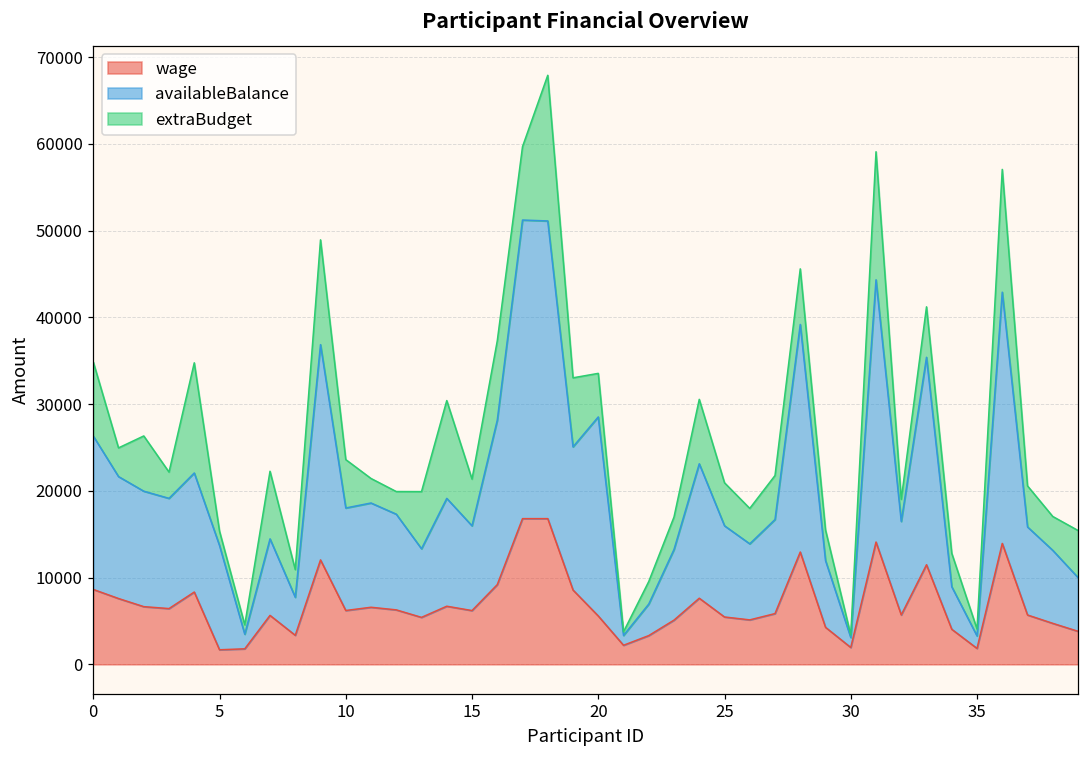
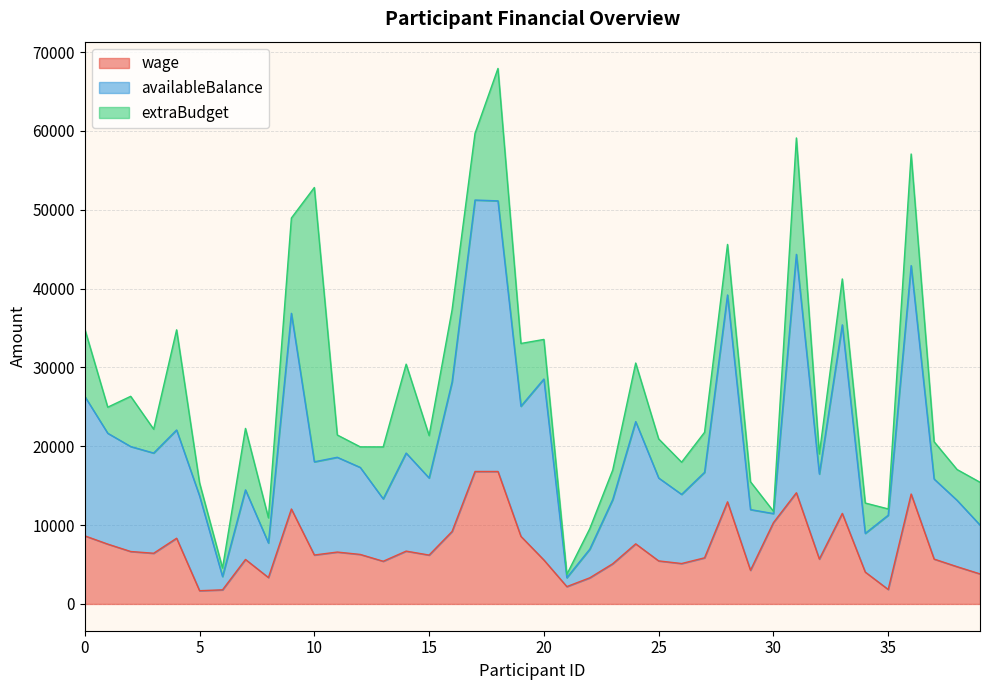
extraBudget, 10: 6000 -> 35000
wage, 30: 2000 -> 10000
availableBalance, 35: 1000 -> 9000
